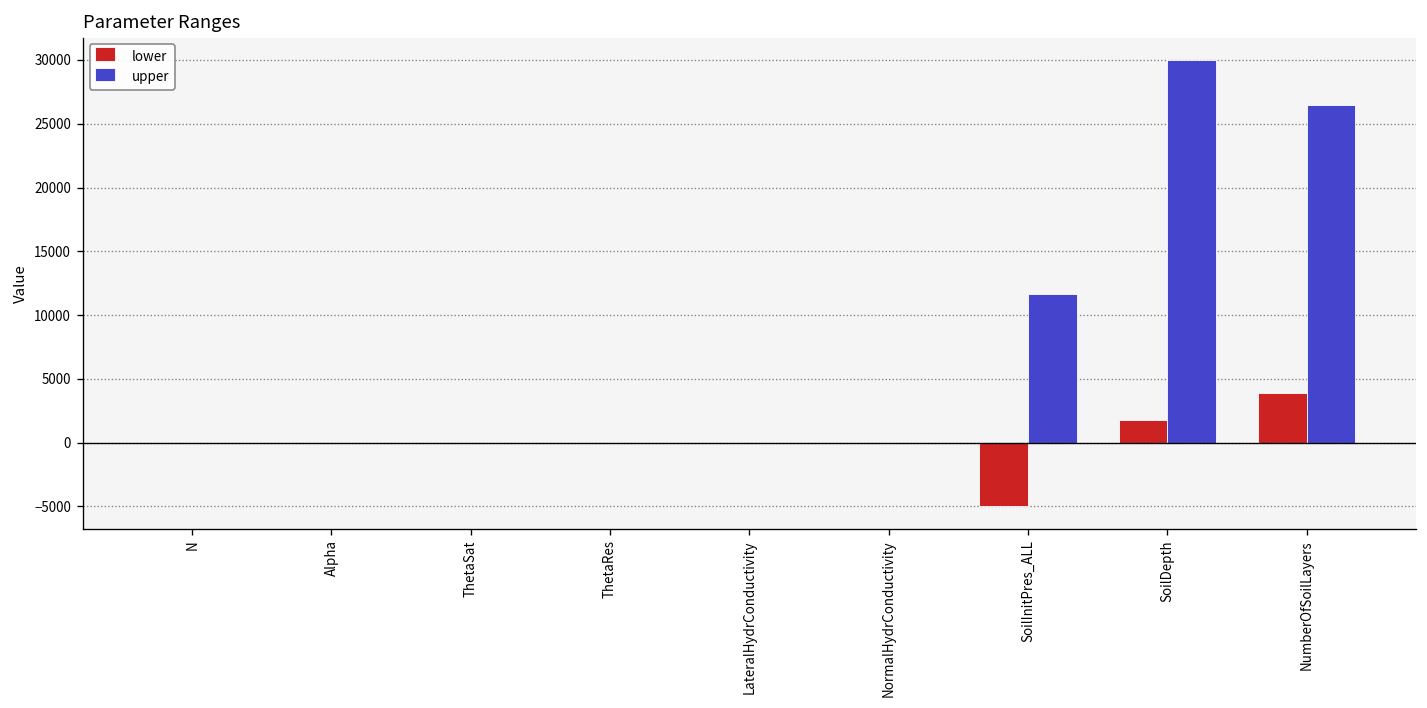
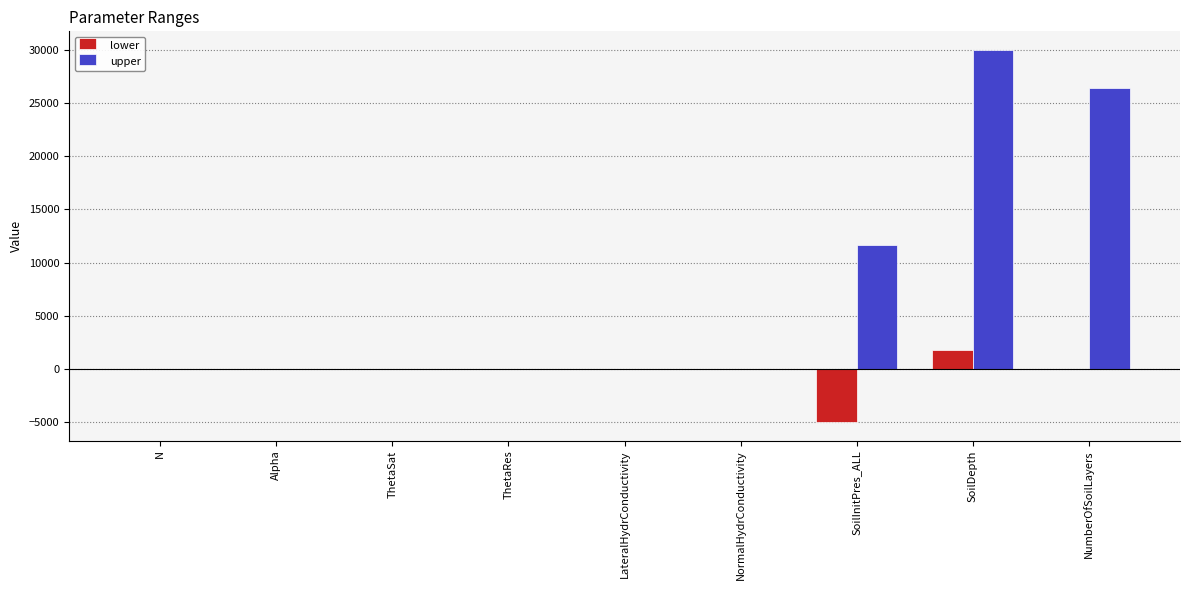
lower, NumberOfSoilLayers: 3900 -> 0
